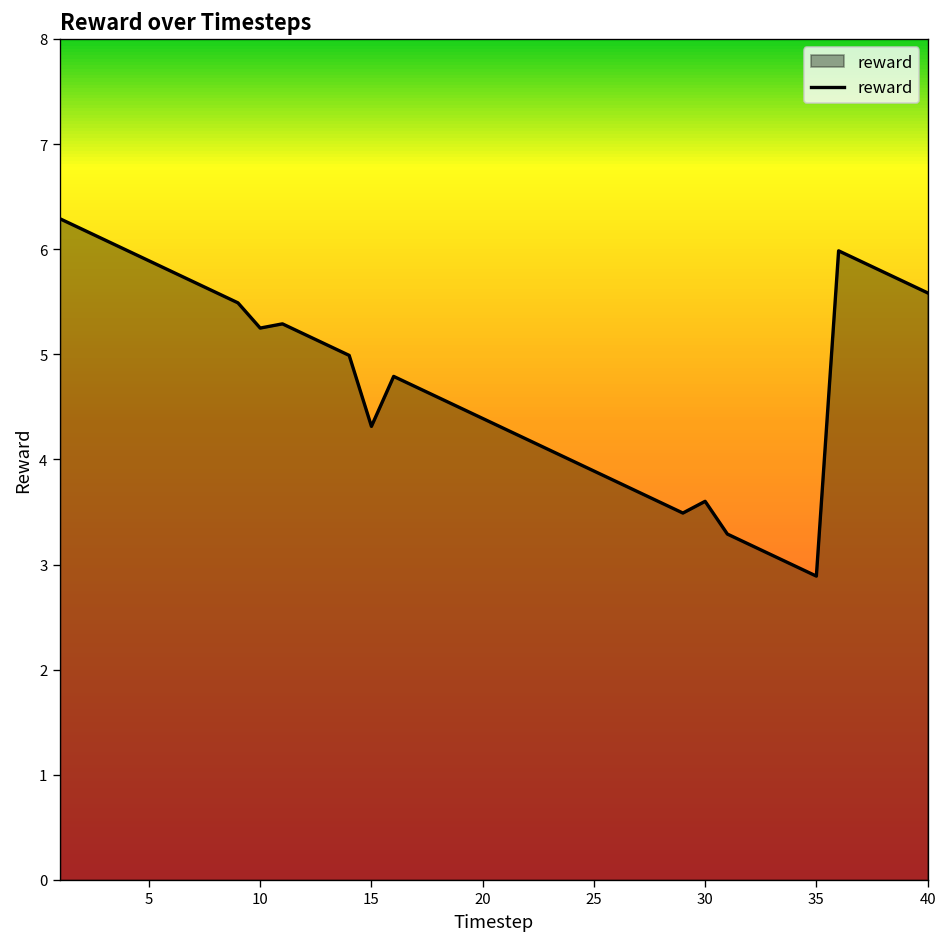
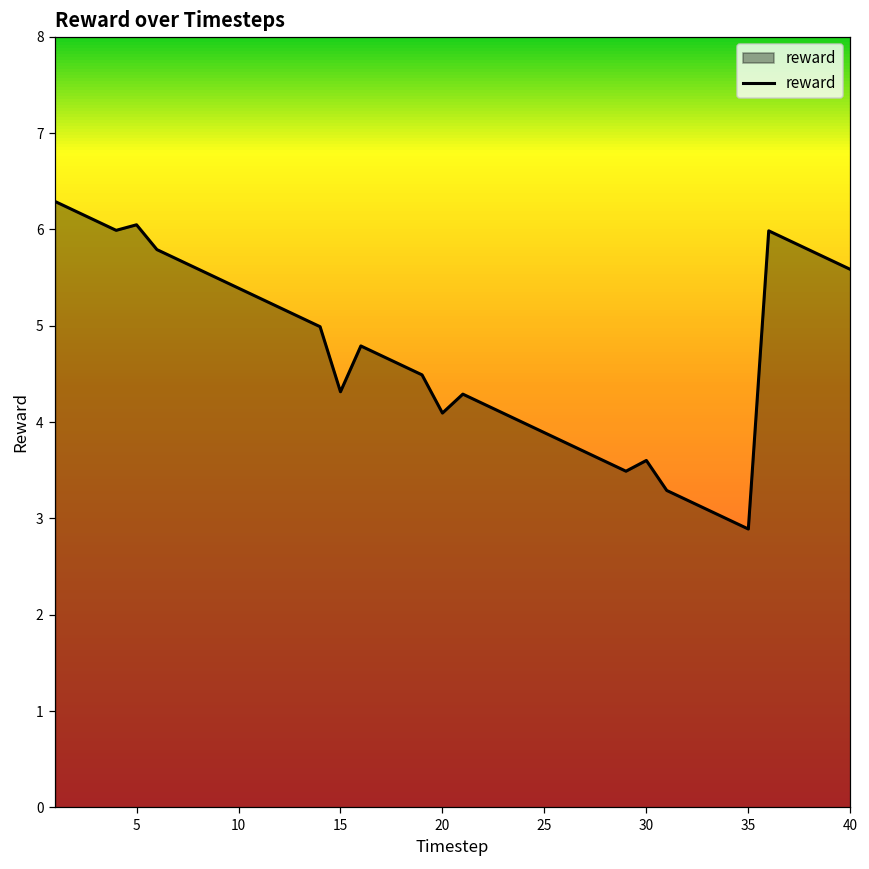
5: 5.9 -> 6.0
10: 5.2 -> 5.4
20: 4.4 -> 4.1
